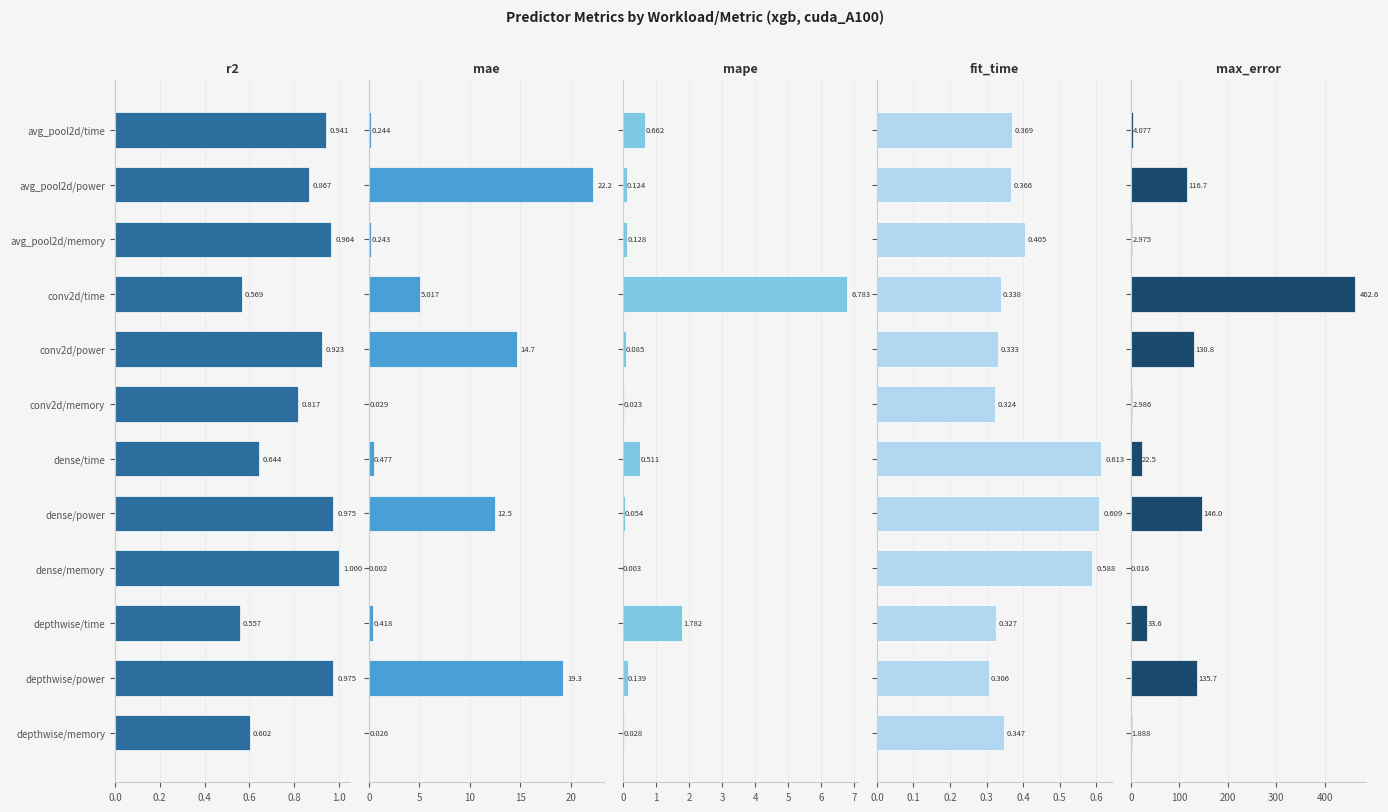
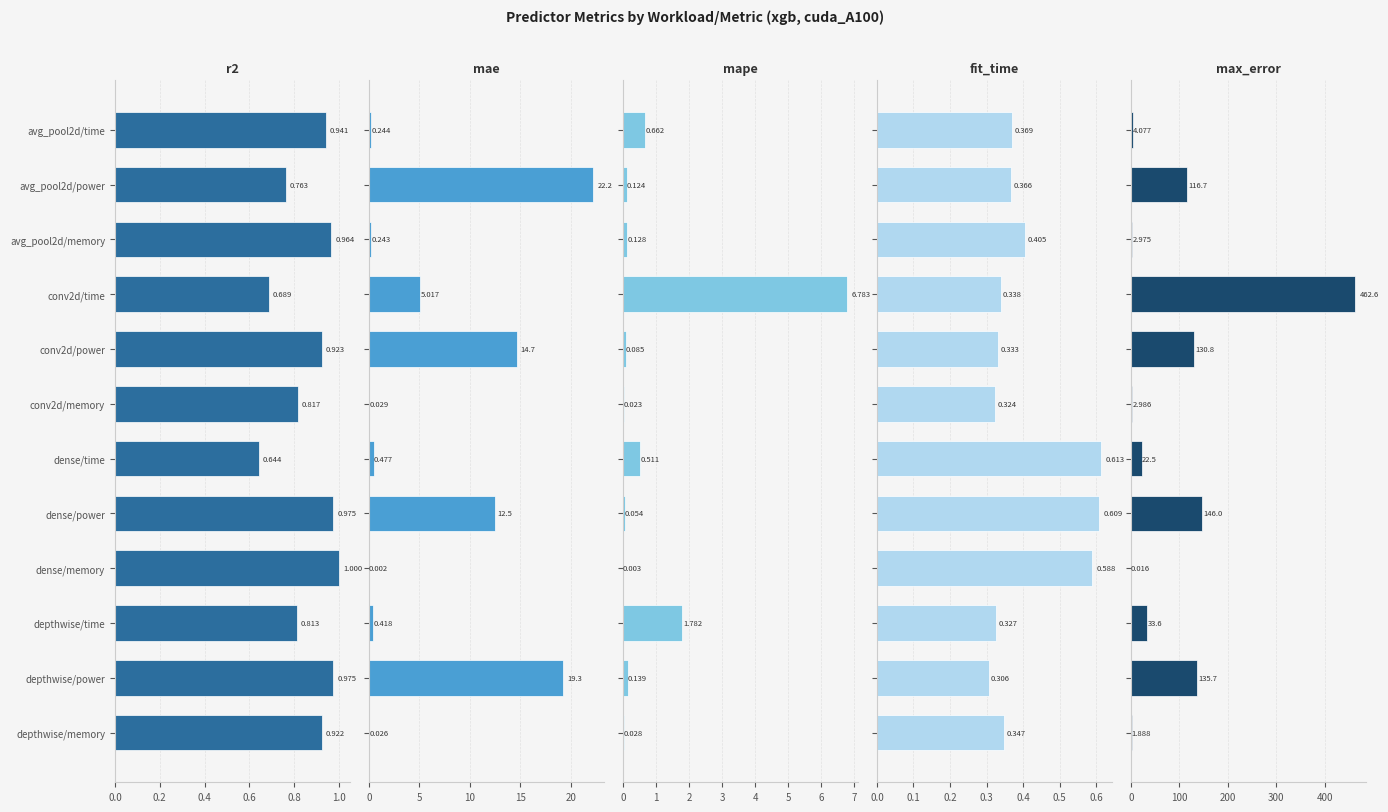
r2, avg_pool2d/power: 0.867 -> 0.763
r2, conv2d/time: 0.569 -> 0.689
r2, depthwise/time: 0.557 -> 0.813
r2, depthwise/memory: 0.602 -> 0.922
